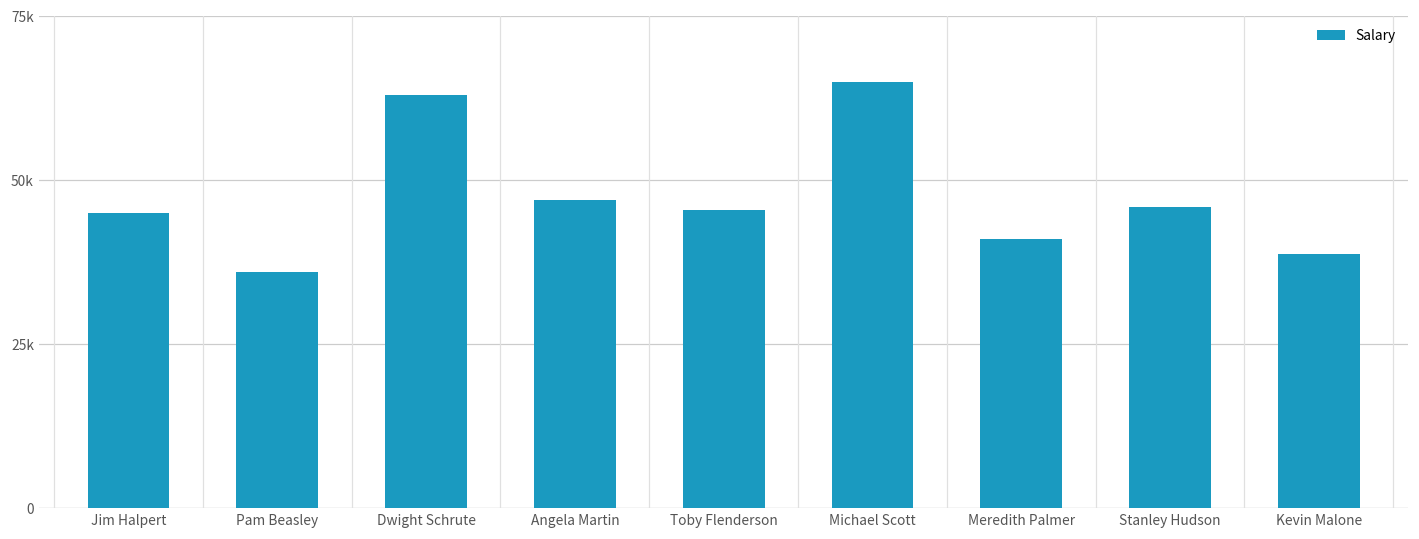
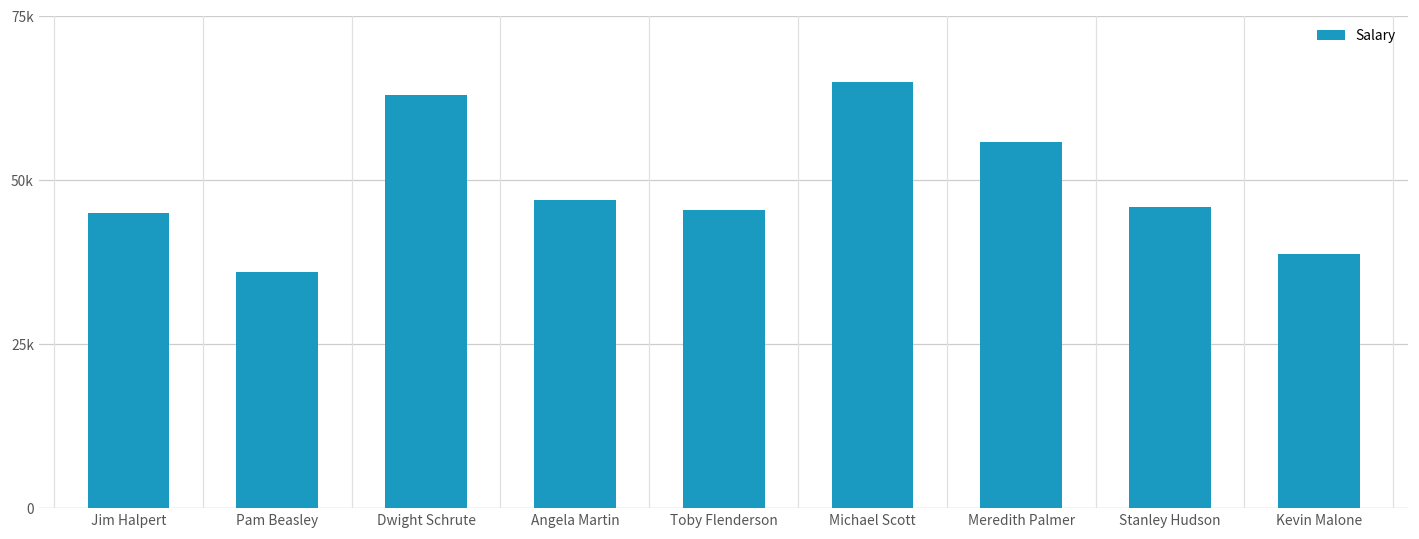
Meredith Palmer: 41000 -> 56000
